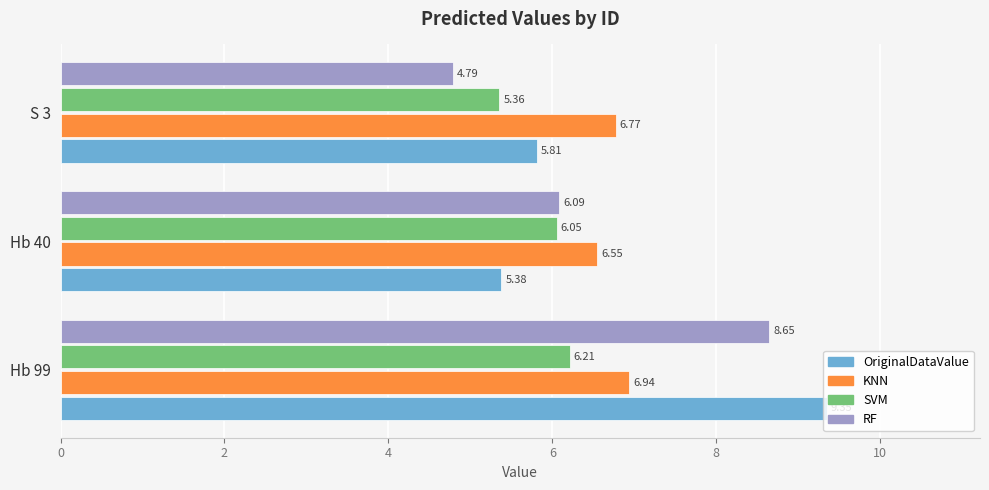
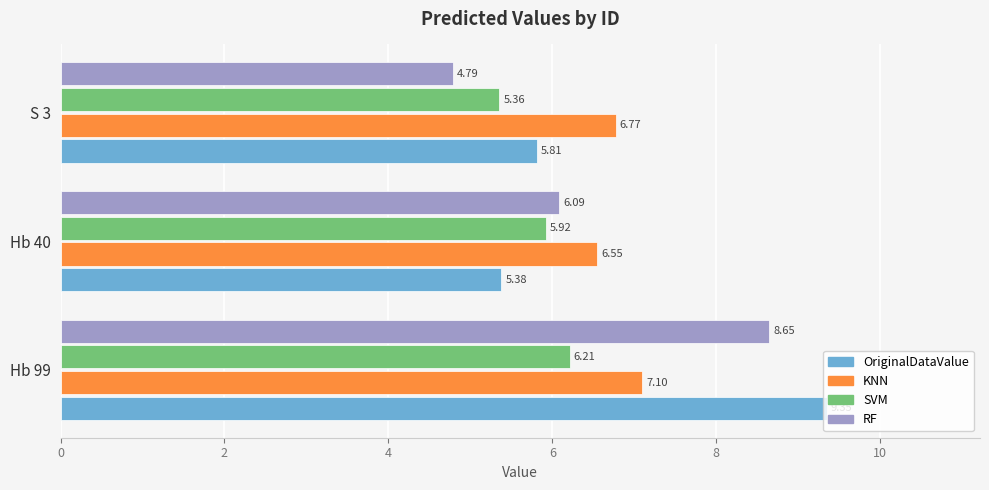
SVM, Hb 40: 6.05 -> 5.92
KNN, Hb 99: 6.94 -> 7.10
